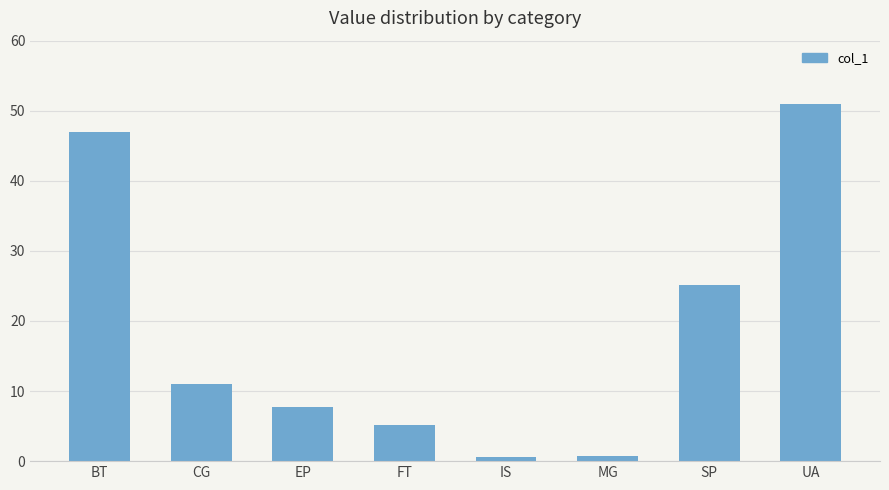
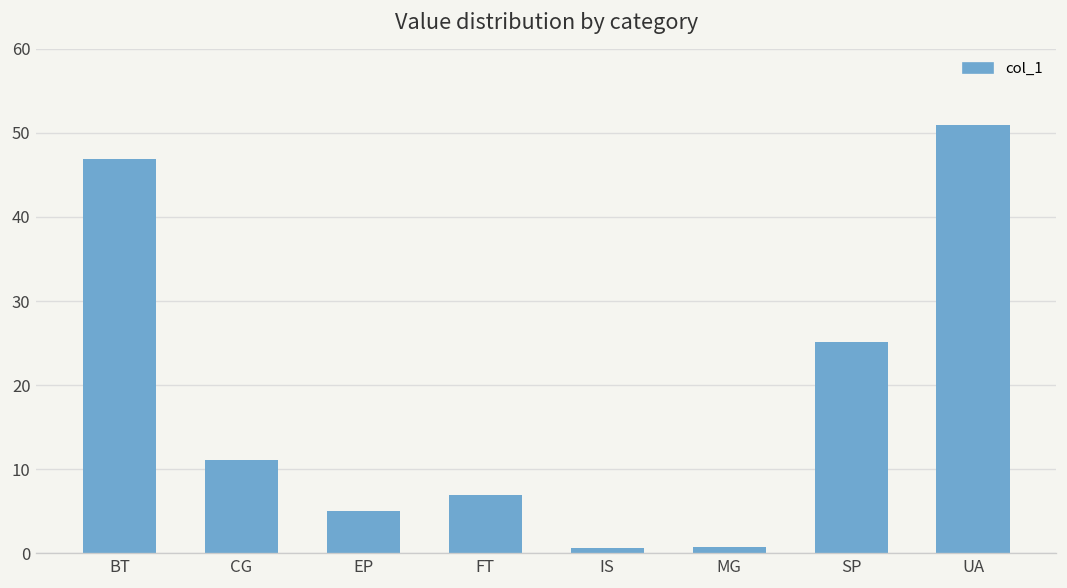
EP: 8 -> 5
FT: 5 -> 7
